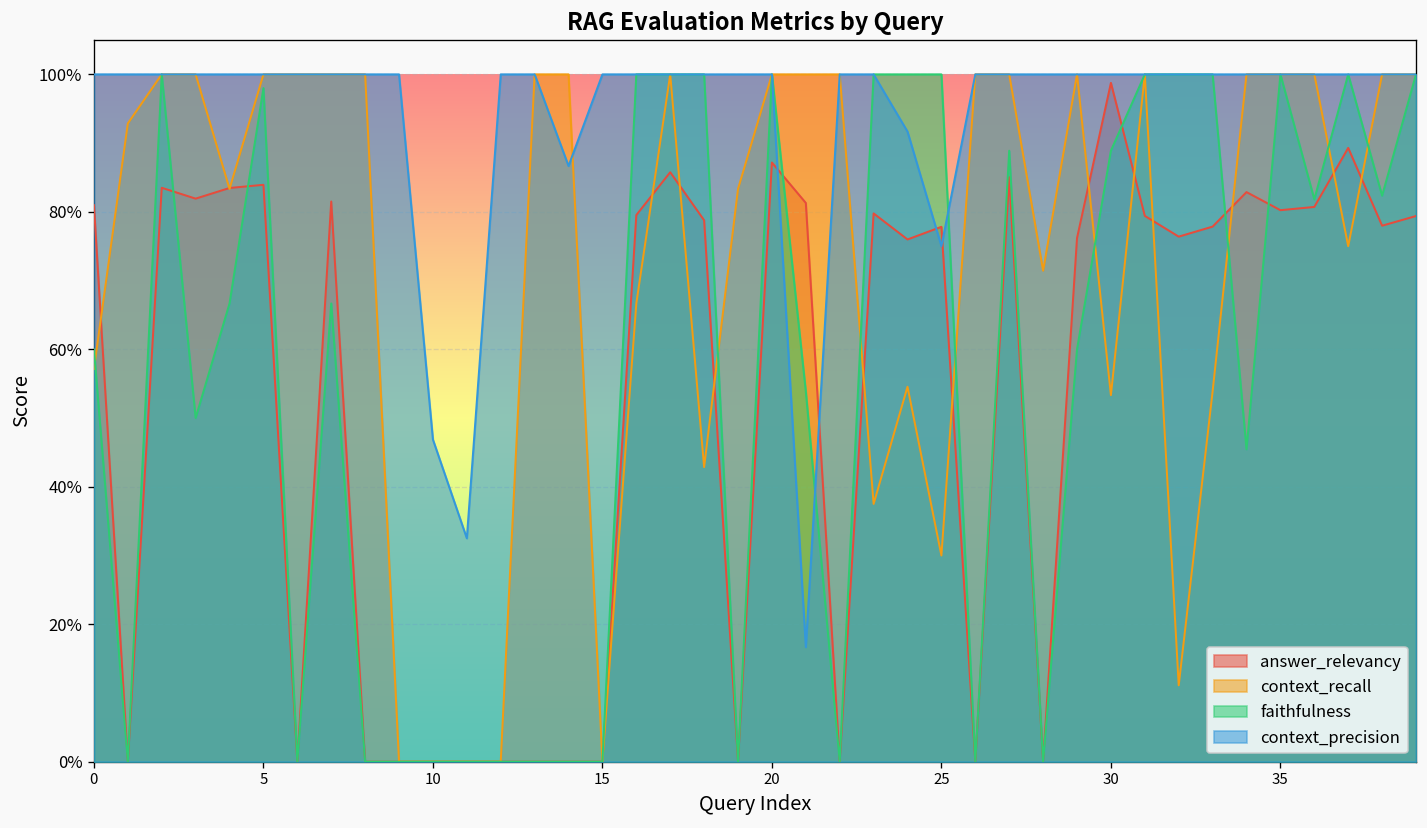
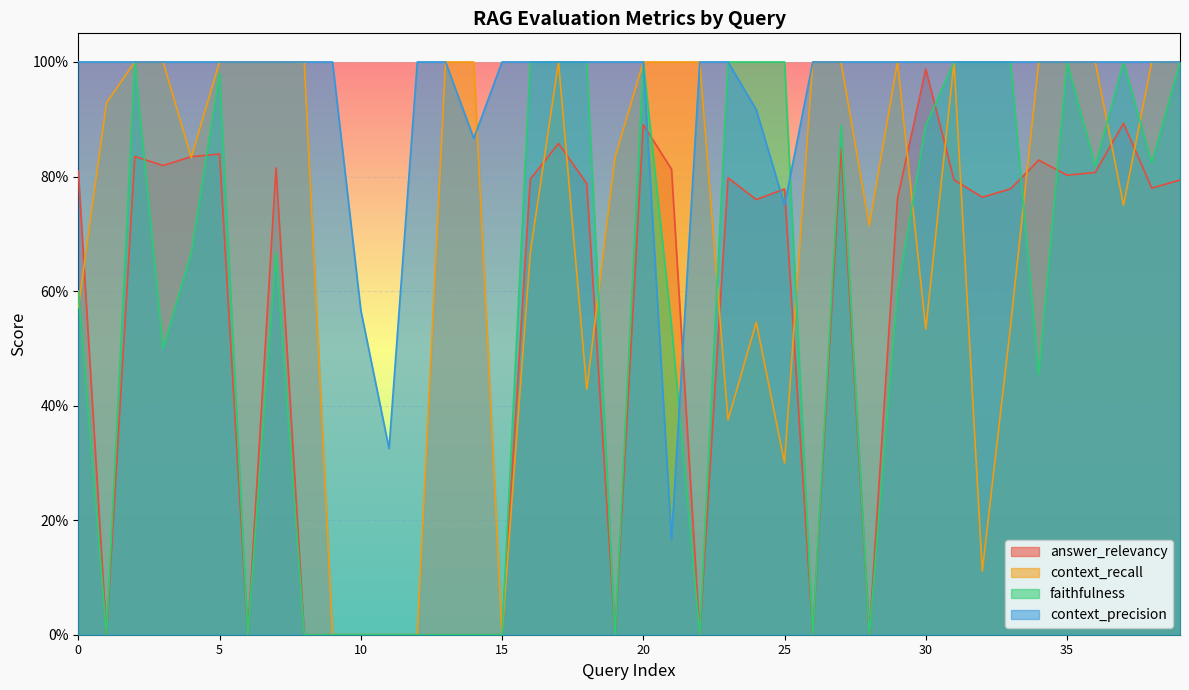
context_precision, 10: 47% -> 57%
answer_relevancy, 20: 87% -> 89%
